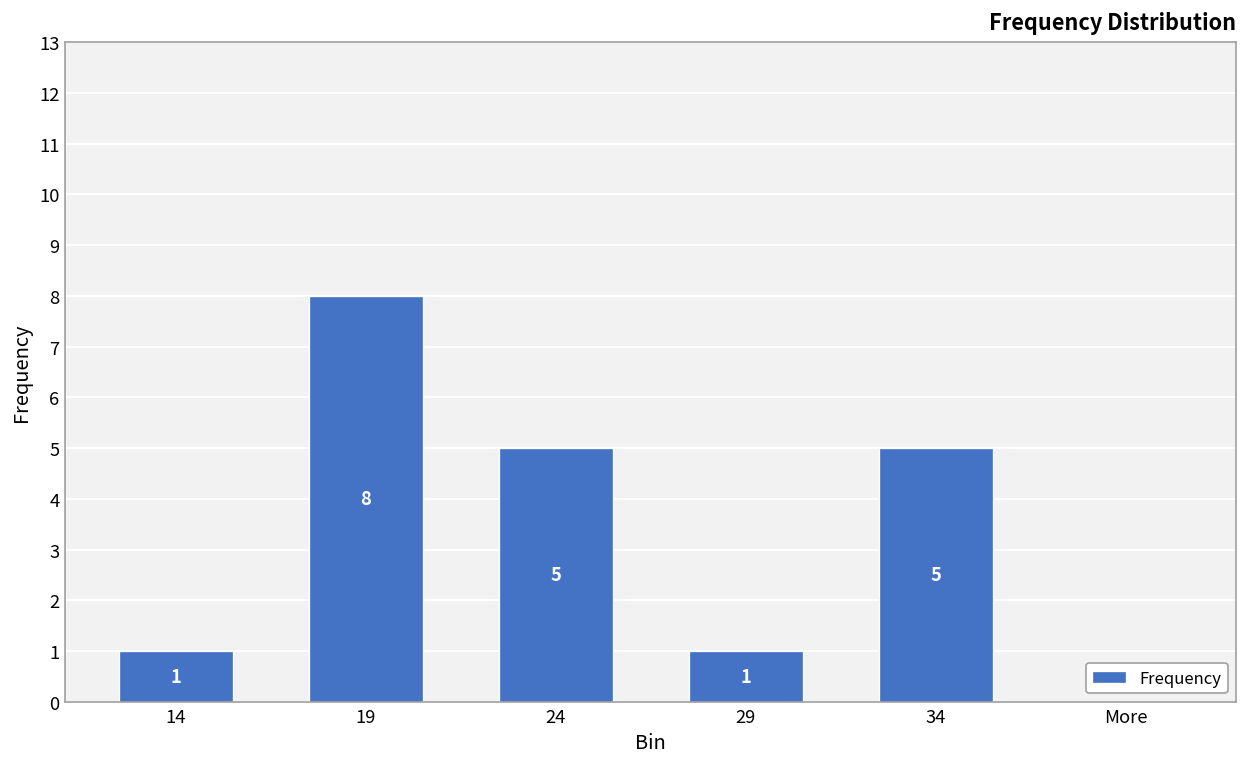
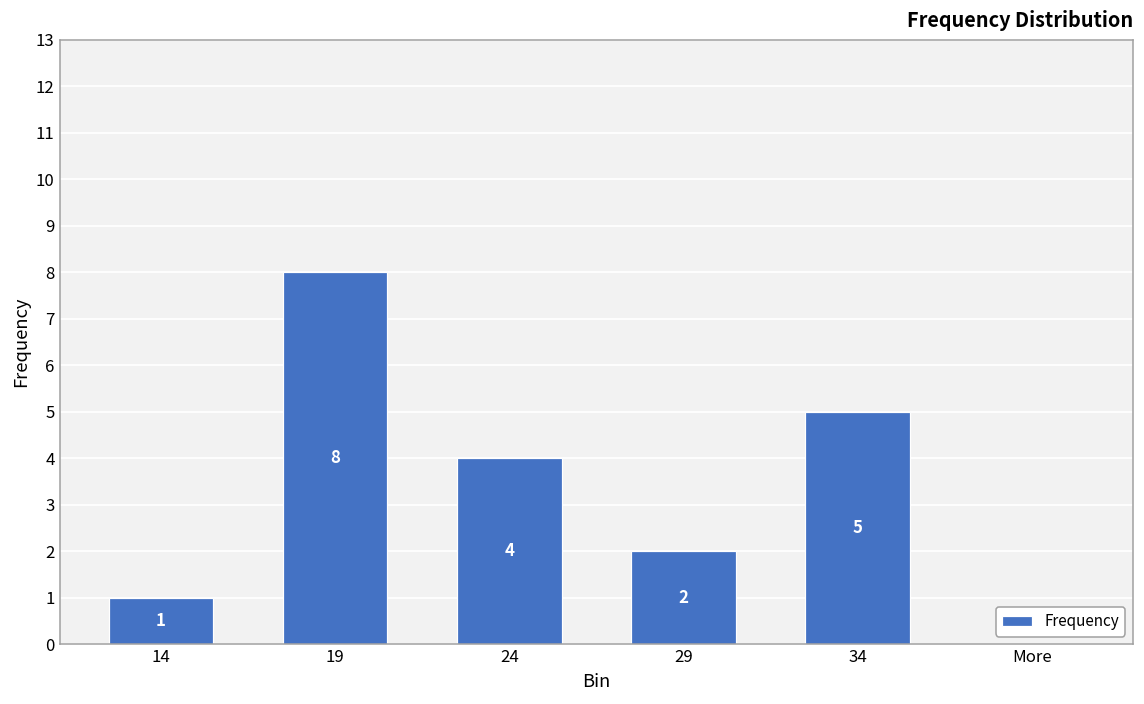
24: 5 -> 4
29: 1 -> 2
